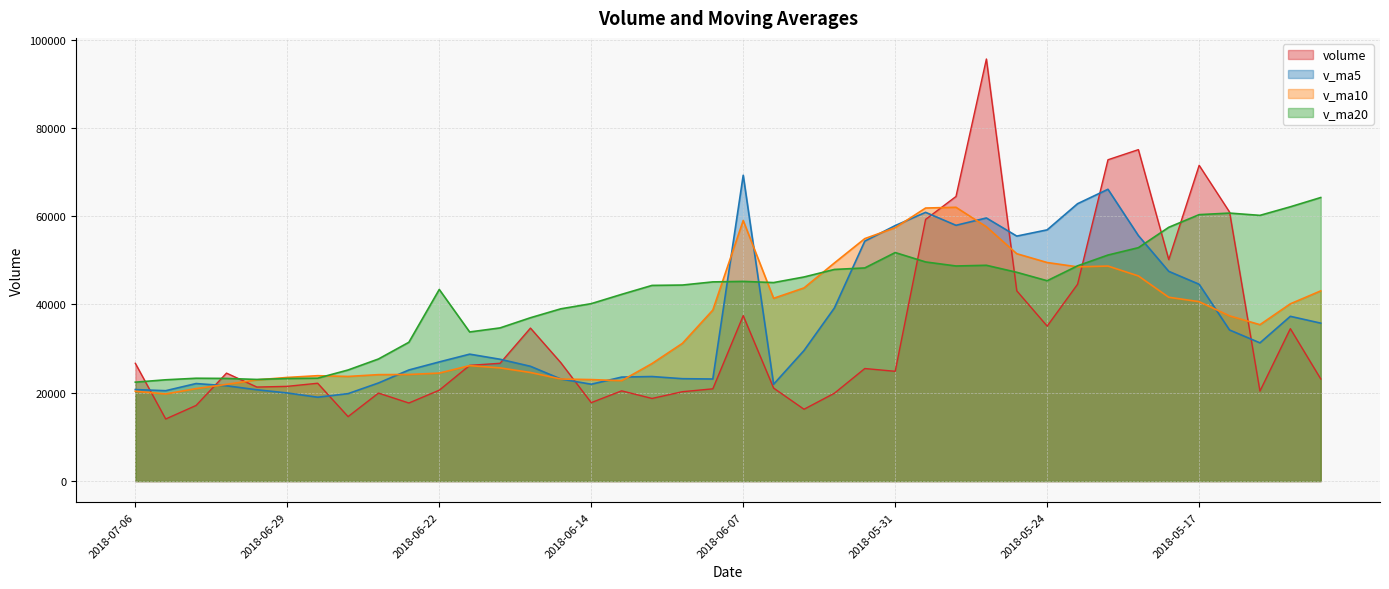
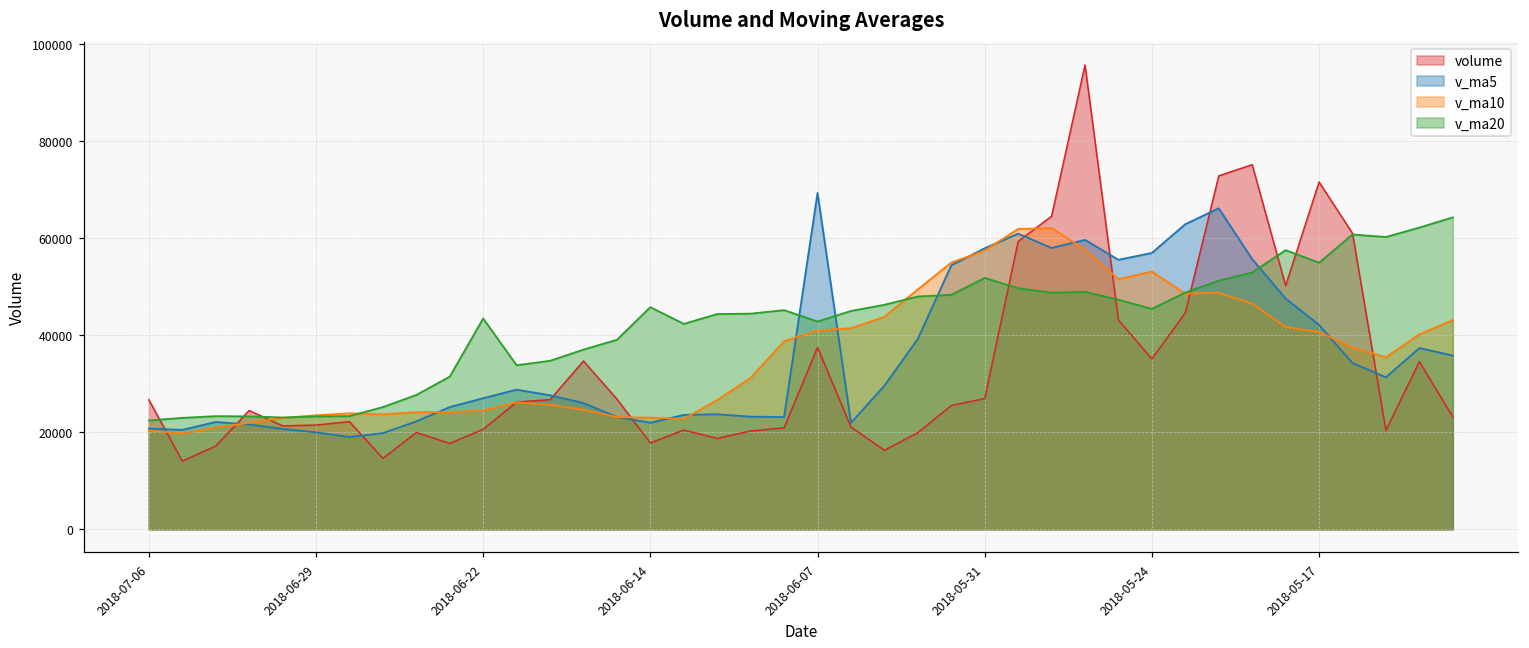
v_ma20, 2018-06-14: 40000 -> 46000
v_ma10, 2018-06-07: 59000 -> 41000
v_ma20, 2018-06-07: 45000 -> 43000
volume, 2018-05-31: 25000 -> 27000
v_ma10, 2018-05-24: 50000 -> 53000
v_ma5, 2018-05-17: 45000 -> 42000
v_ma20, 2018-05-17: 60000 -> 55000
